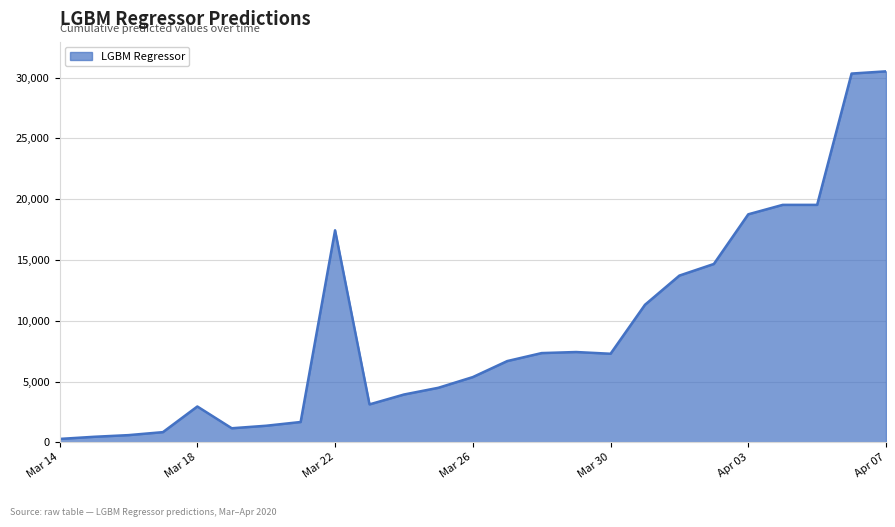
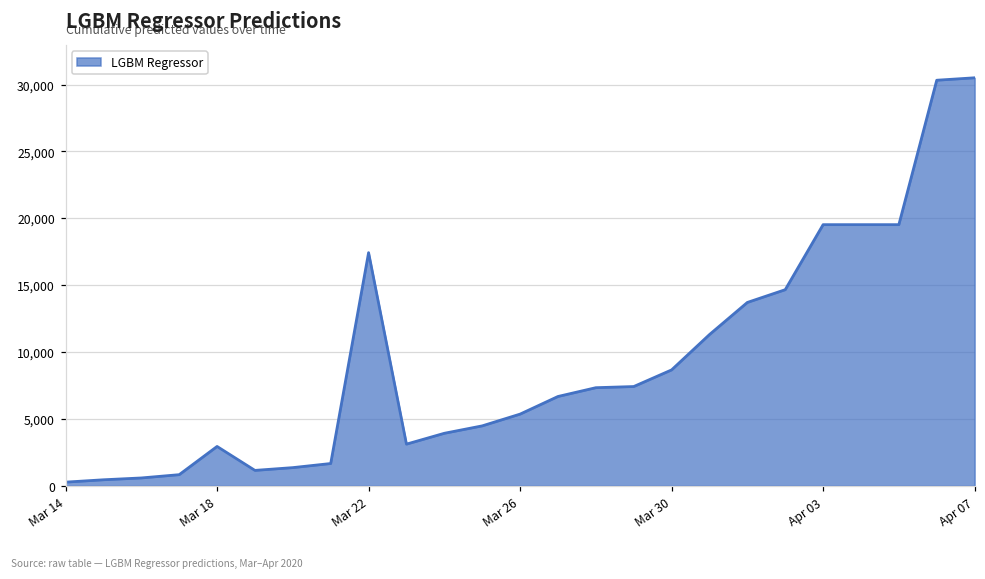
Mar 30: 7,300 -> 8,700
Apr 03: 18,800 -> 19,500
